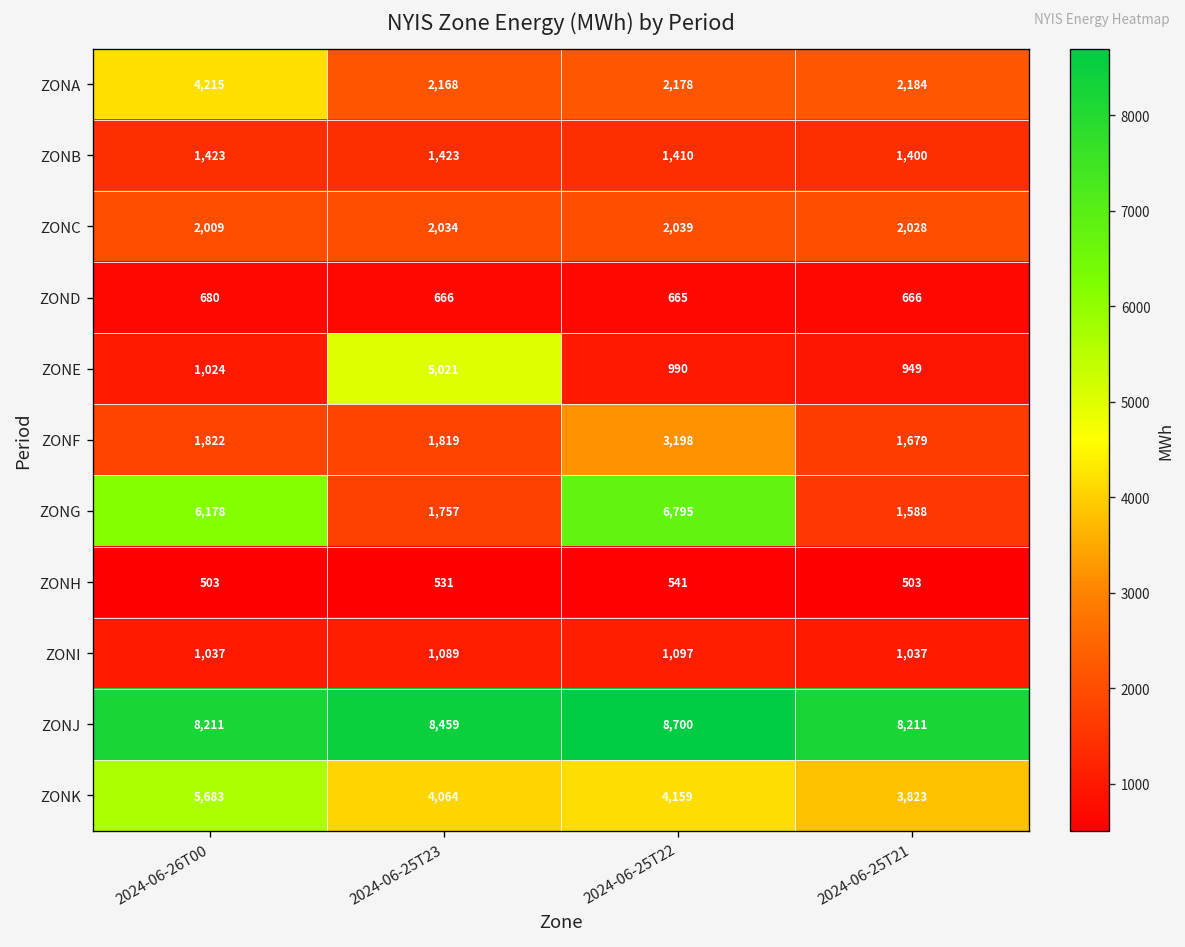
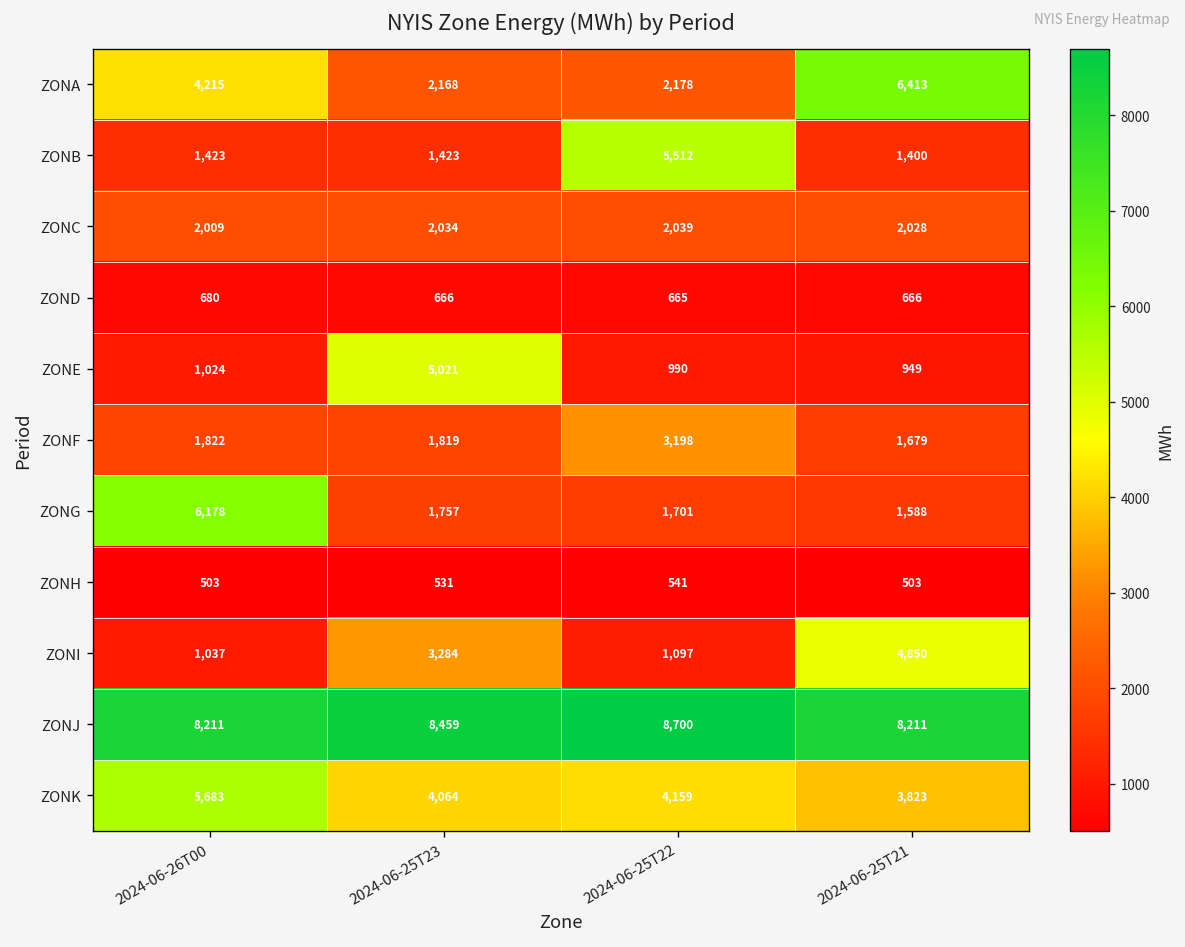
ZONA, 2024-06-25T21: 2,184 -> 6,413
ZONB, 2024-06-25T22: 1,410 -> 5,512
ZONG, 2024-06-25T22: 6,795 -> 1,701
ZONI, 2024-06-25T23: 1,089 -> 3,284
ZONI, 2024-06-25T21: 1,037 -> 4,850
